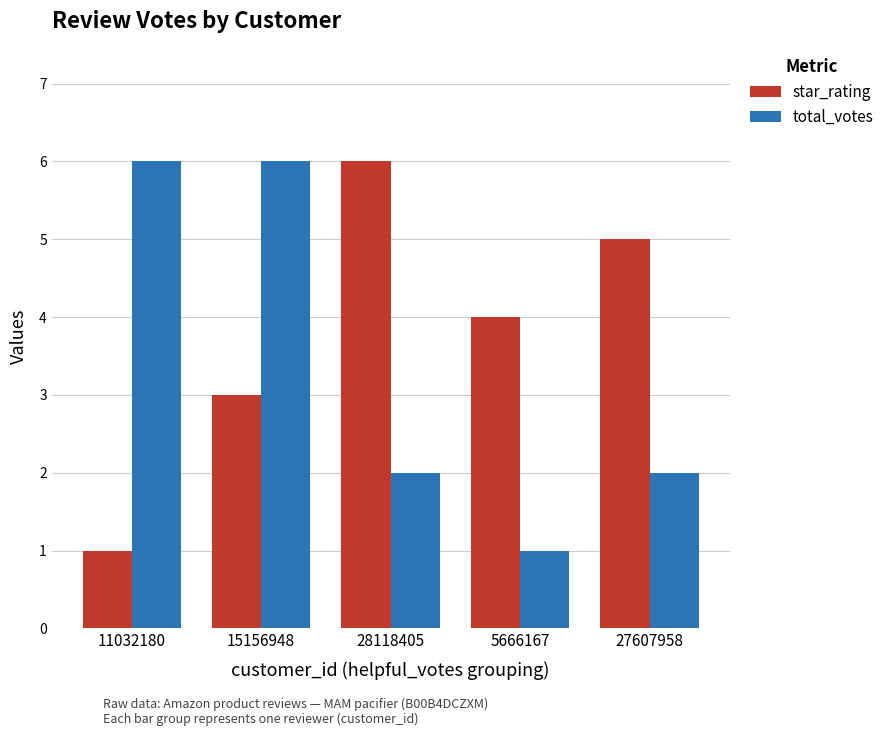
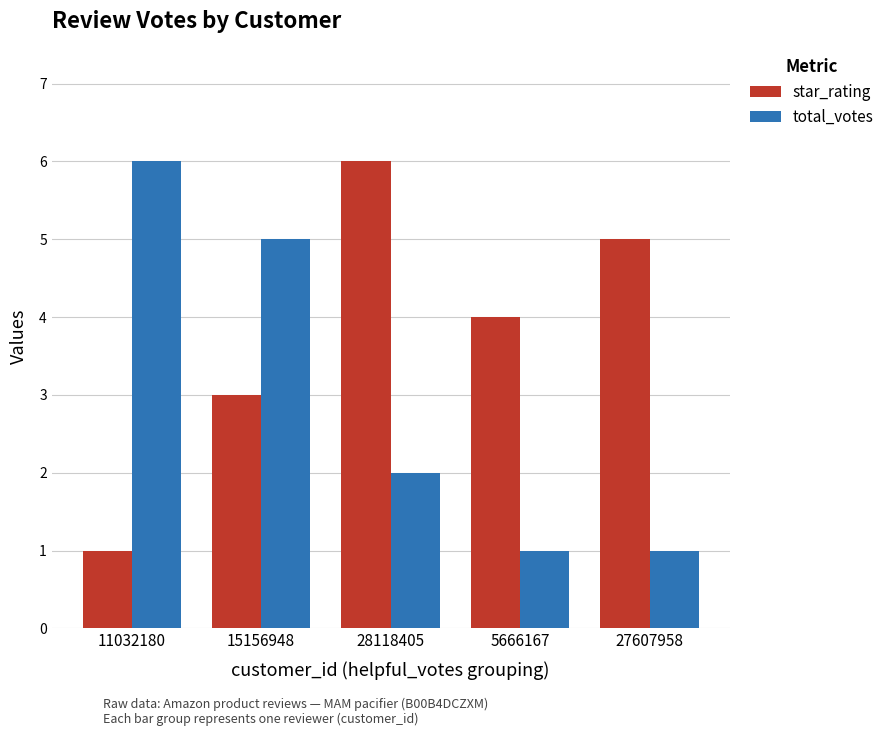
total_votes, 15156948: 6 -> 5
total_votes, 27607958: 2 -> 1
